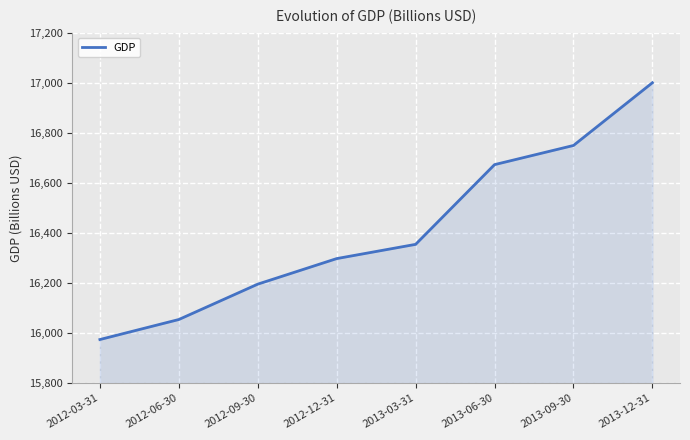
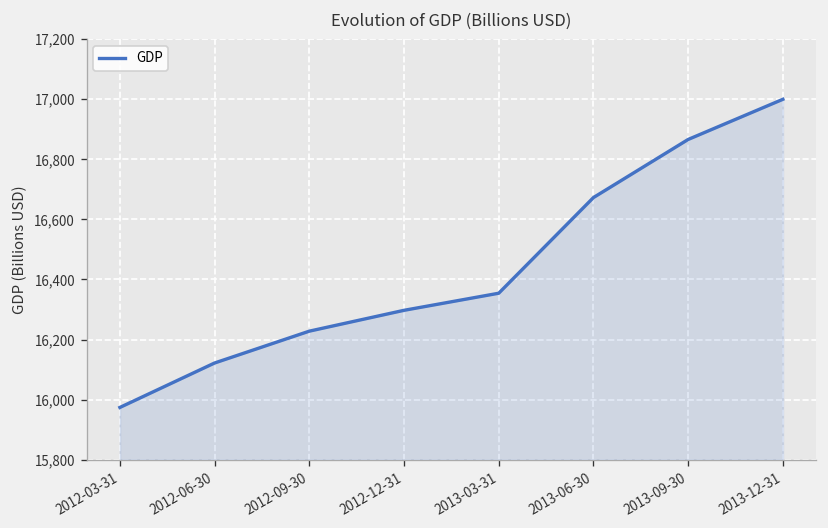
2012-06-30: 16,050 -> 16,120
2012-09-30: 16,200 -> 16,230
2013-09-30: 16,750 -> 16,870
